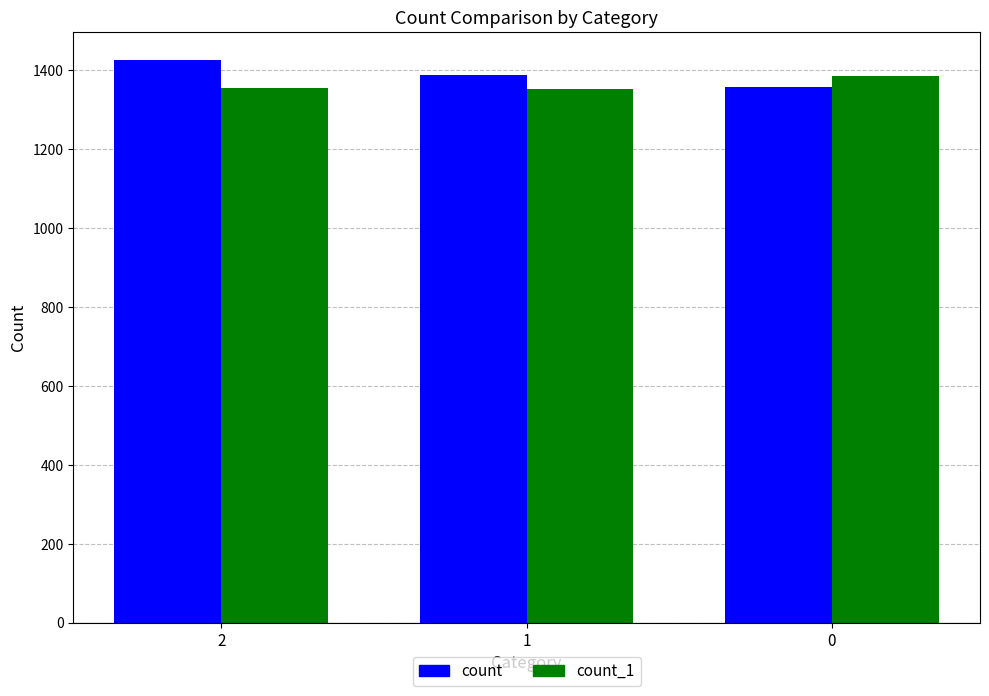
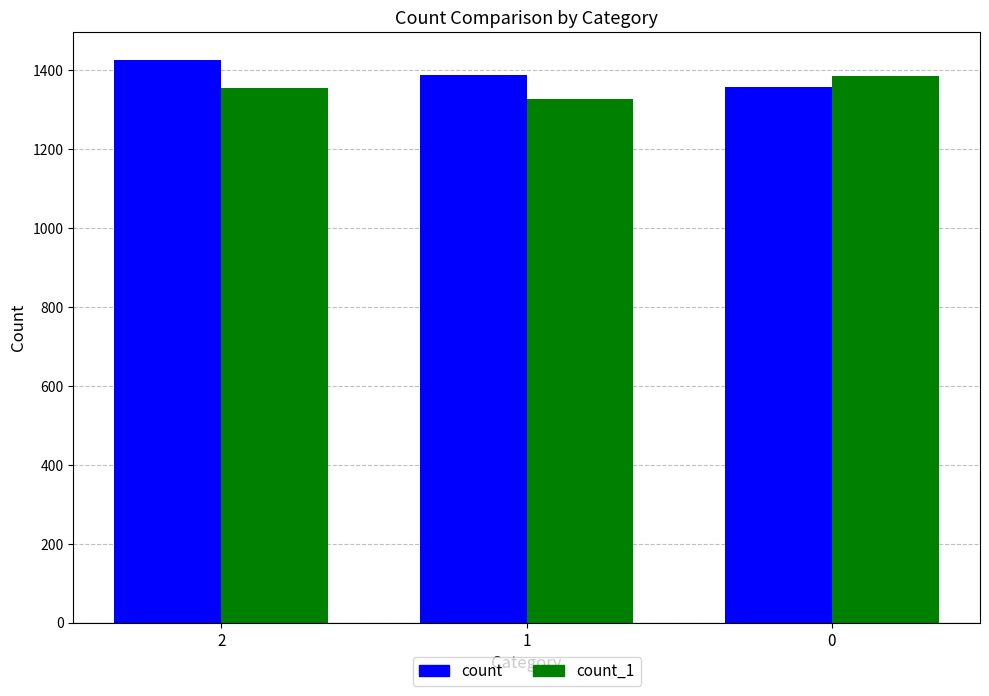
count_1, 1: 1350 -> 1330
